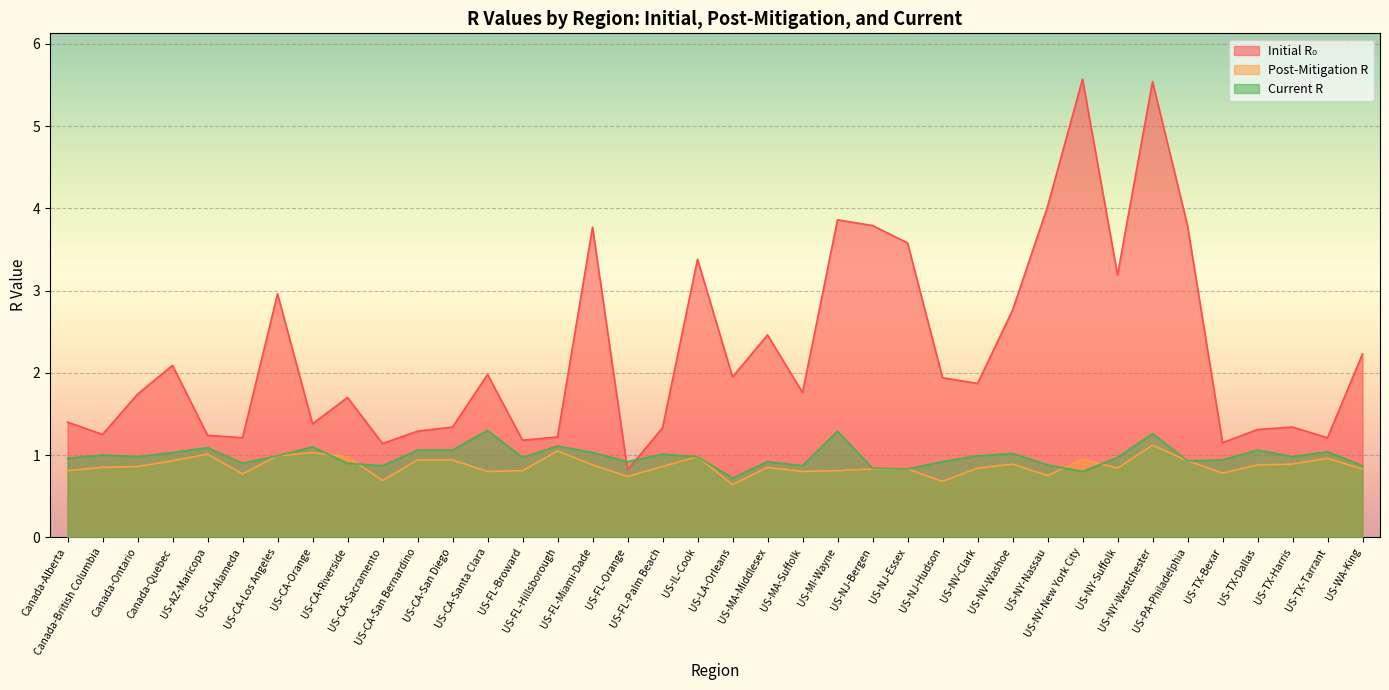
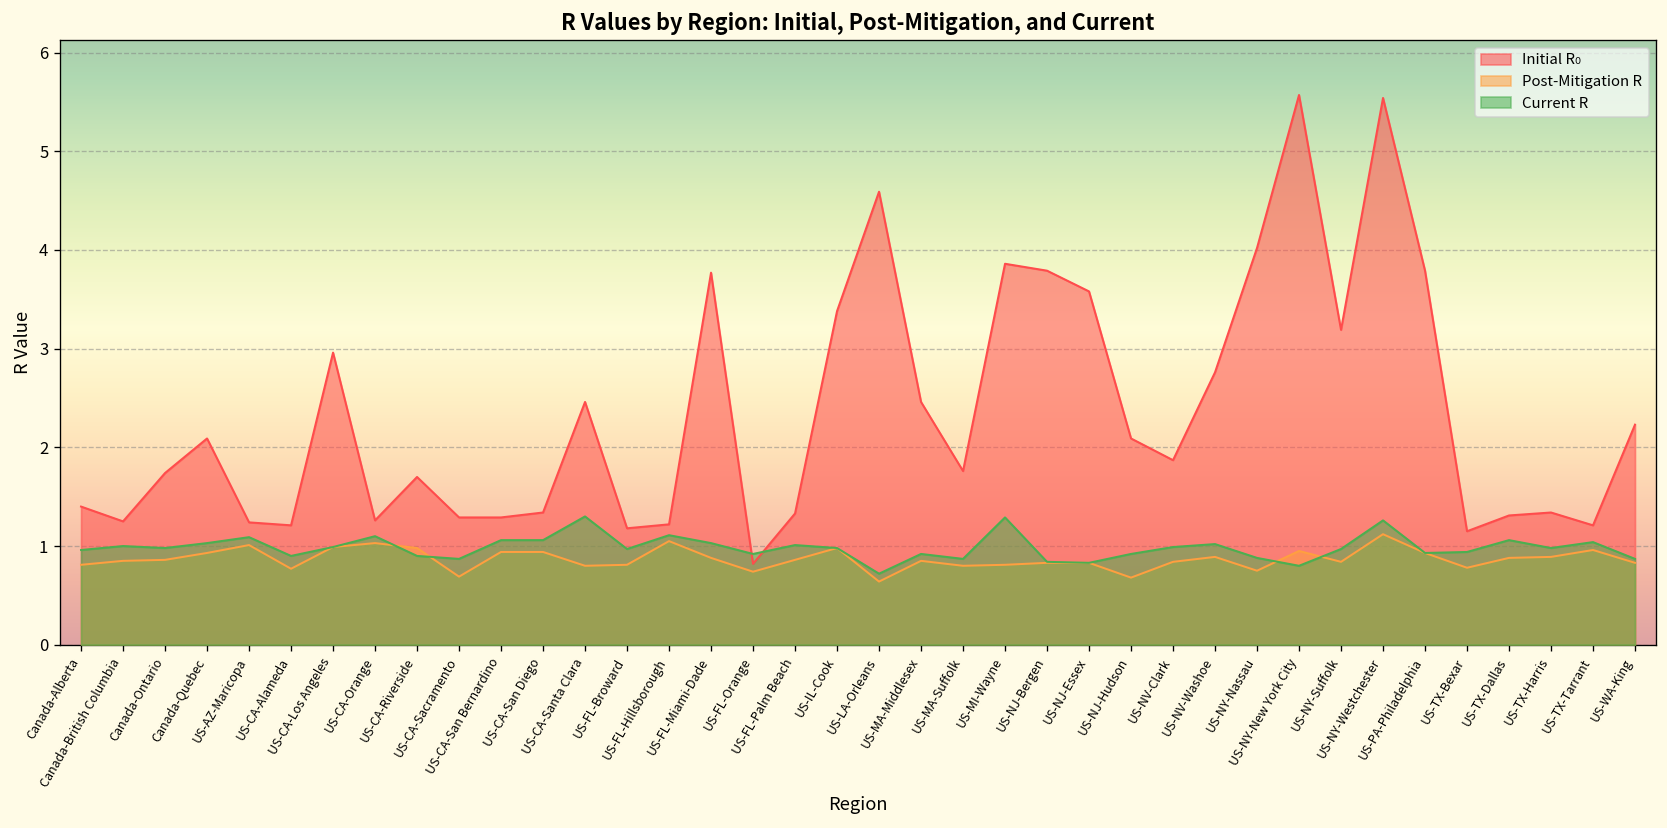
Initial R₀, US-CA-Orange: 1.4 -> 1.3
Initial R₀, US-CA-Sacramento: 1.1 -> 1.3
Initial R₀, US-CA-Santa Clara: 2.0 -> 2.5
Initial R₀, US-LA-Orleans: 2.0 -> 4.6
Initial R₀, US-NJ-Hudson: 1.9 -> 2.1
